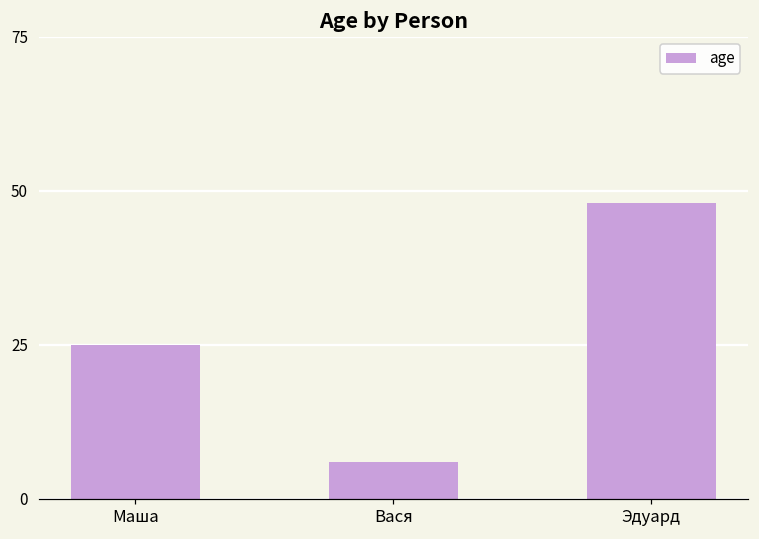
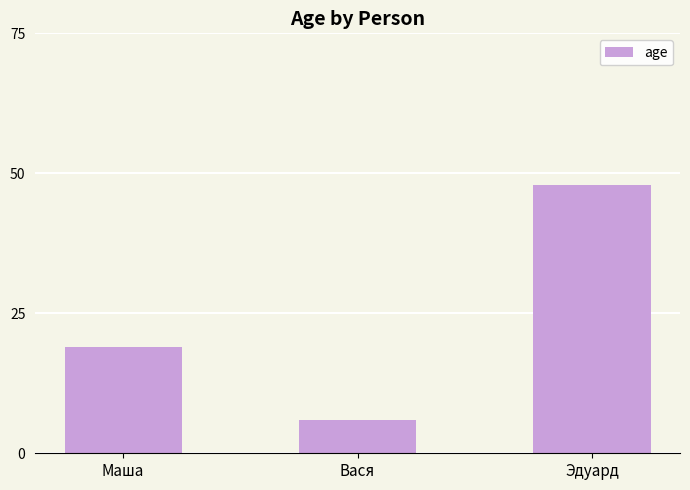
Маша: 25 -> 19
